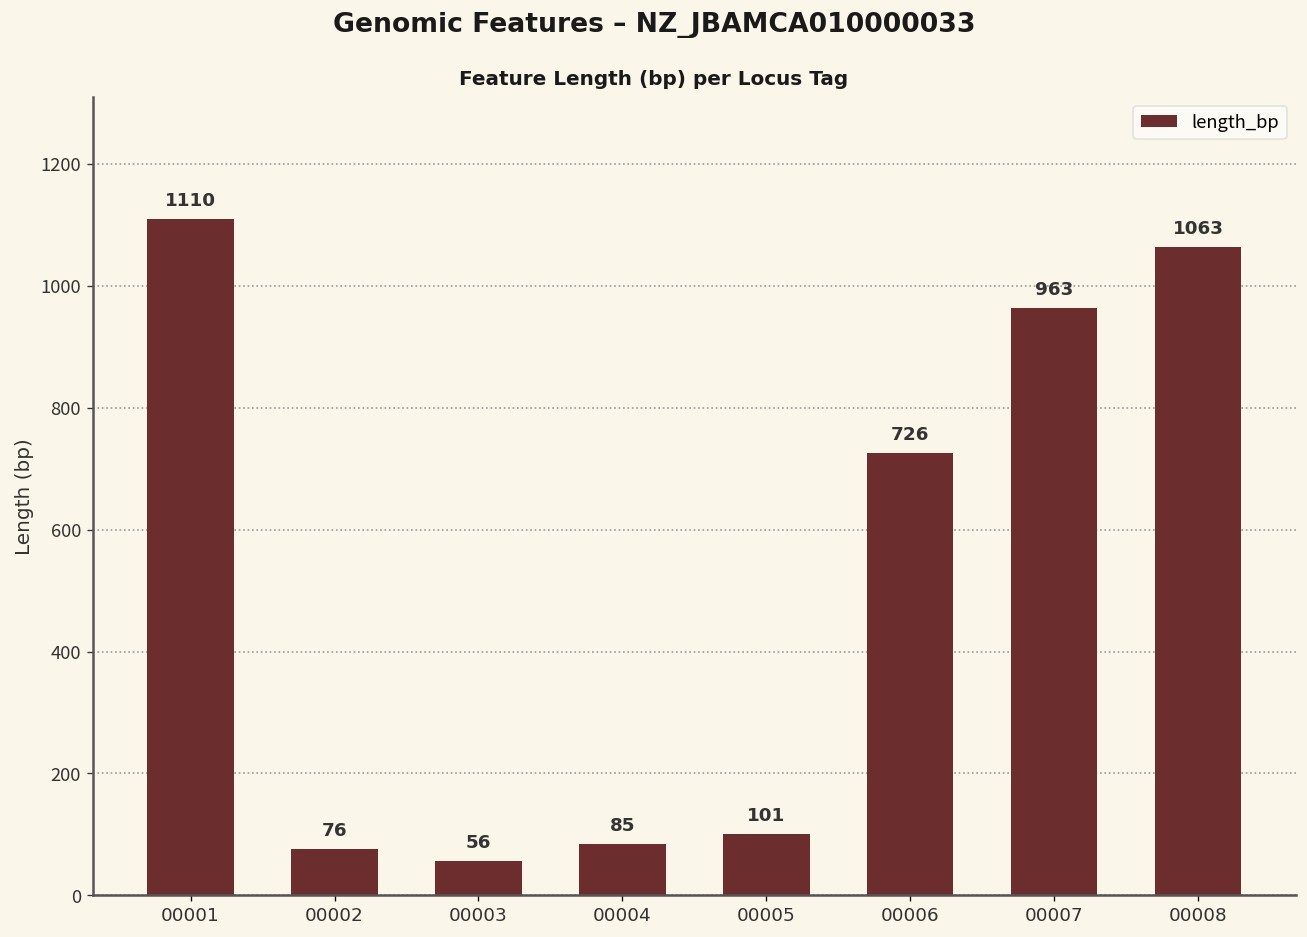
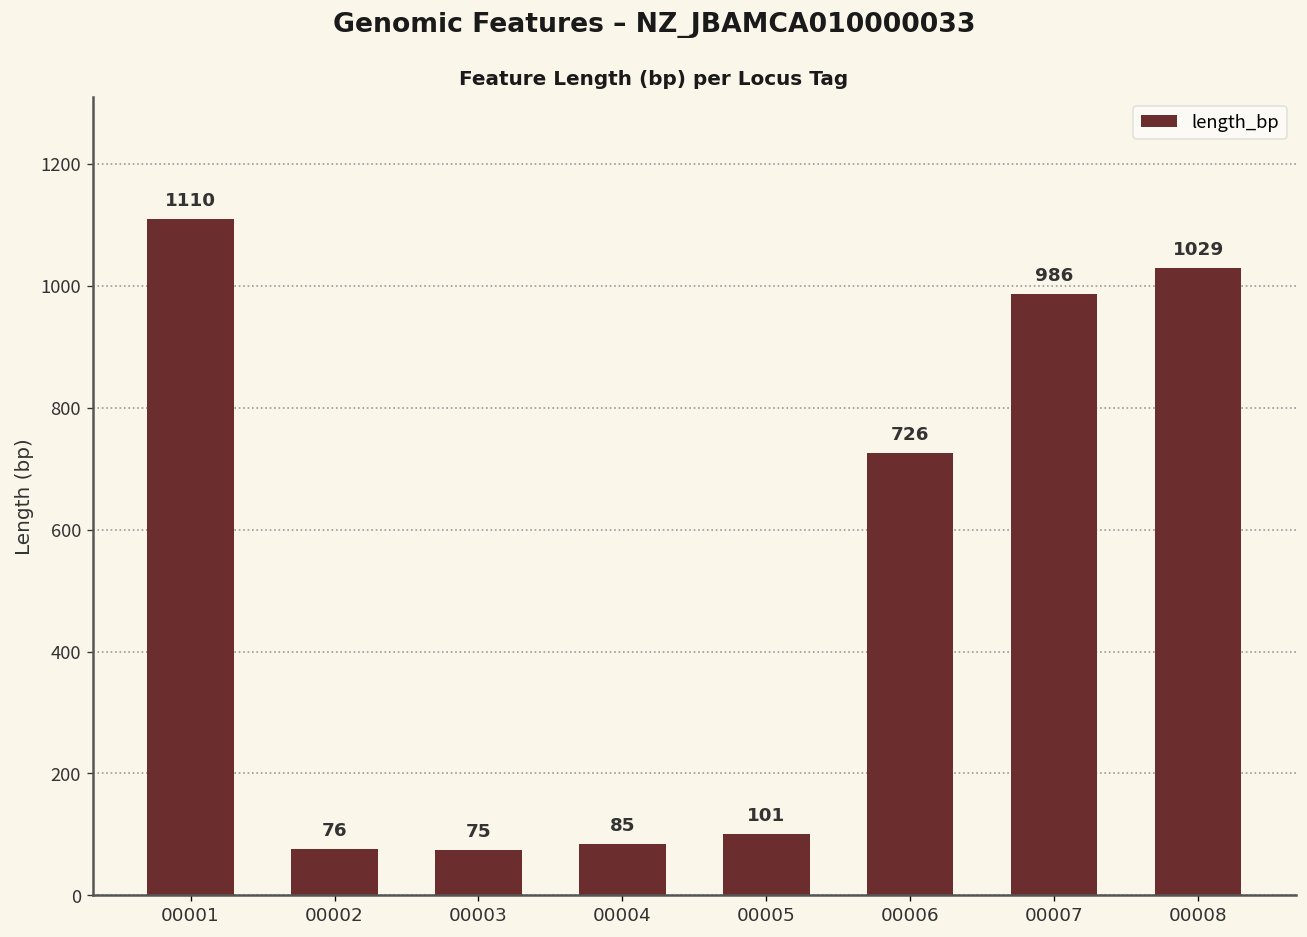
00003: 56 -> 75
00007: 963 -> 986
00008: 1063 -> 1029
